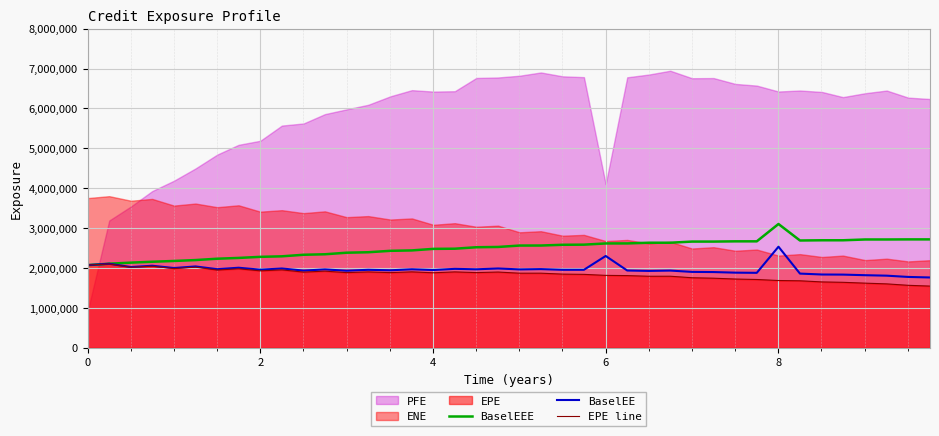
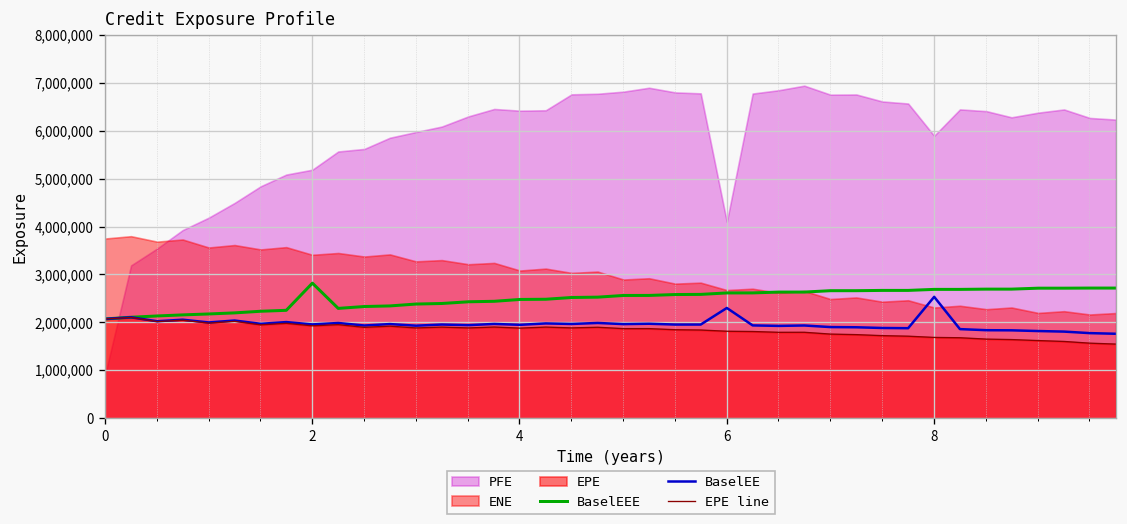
BaselEEE, 2: 2,300,000 -> 2,800,000
BaselEEE, 8: 3,100,000 -> 2,700,000
PFE, 8: 6,400,000 -> 5,900,000
